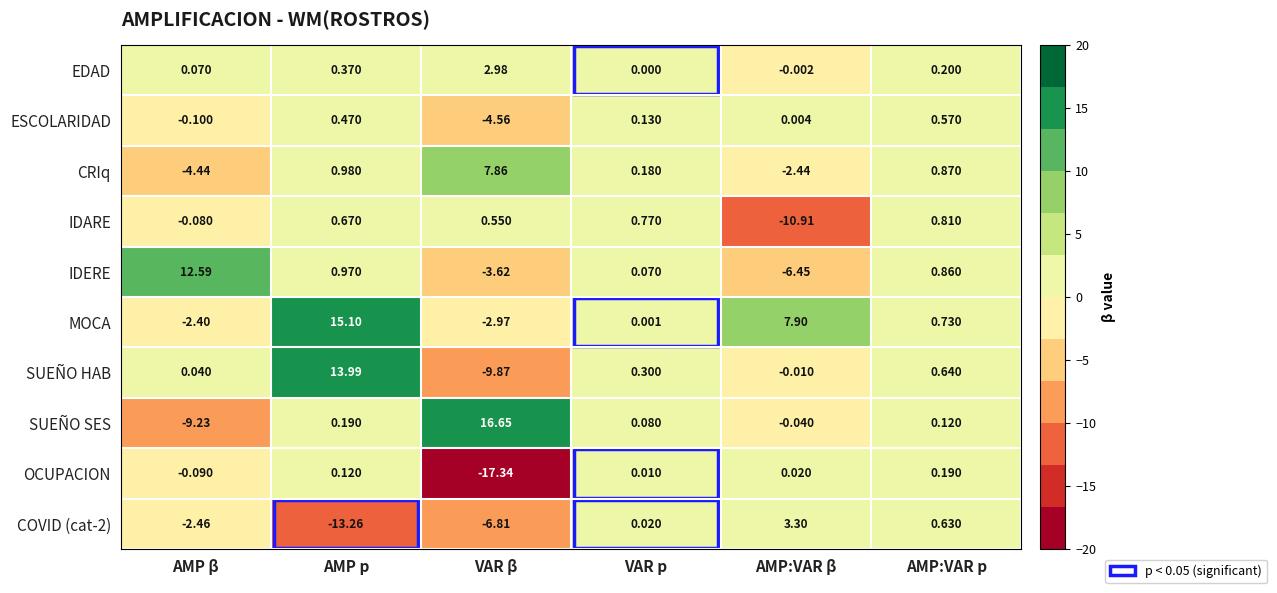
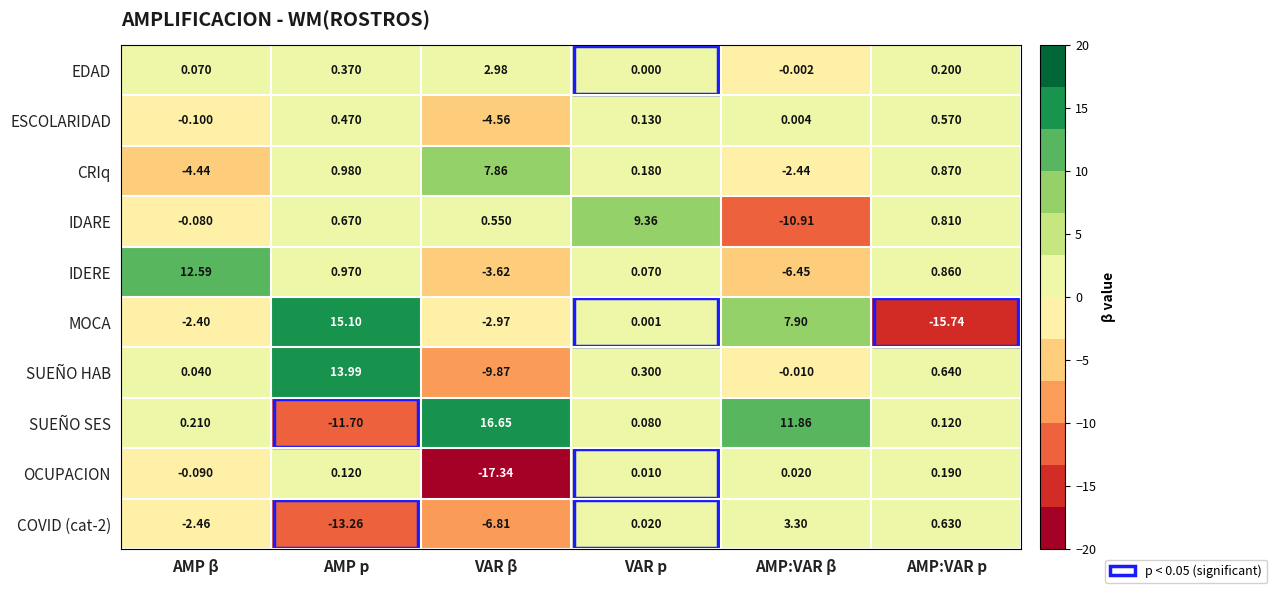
IDARE, VAR p: 0.770 -> 9.36
MOCA, AMP:VAR p: 0.730 -> -15.74
SUEÑO SES, AMP β: -9.23 -> 0.210
SUEÑO SES, AMP p: 0.190 -> -11.70
SUEÑO SES, AMP:VAR β: -0.040 -> 11.86
